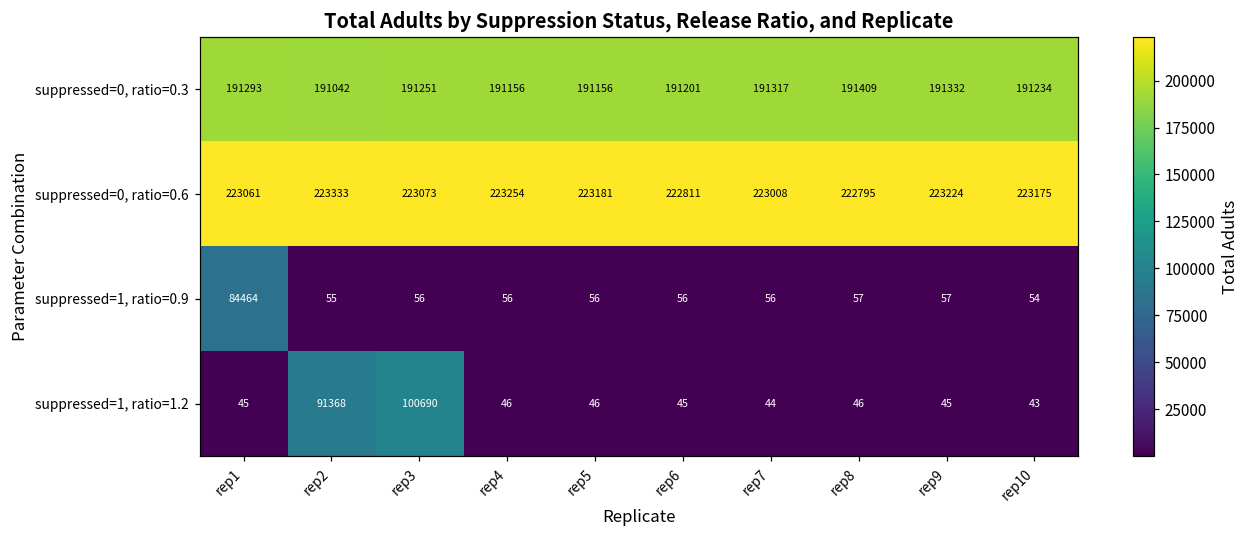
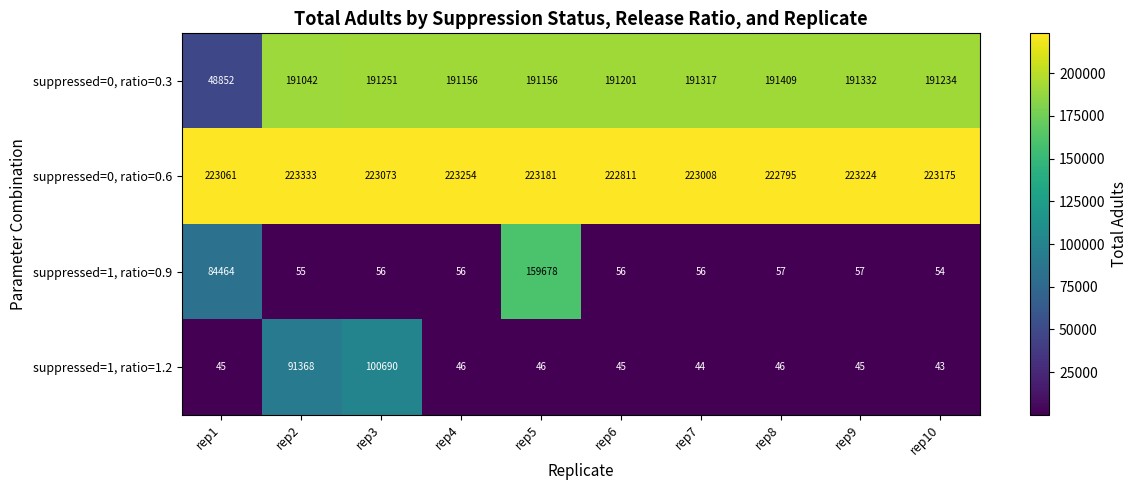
suppressed=0, ratio=0.3, rep1: 191293 -> 48852
suppressed=1, ratio=0.9, rep5: 56 -> 159678
